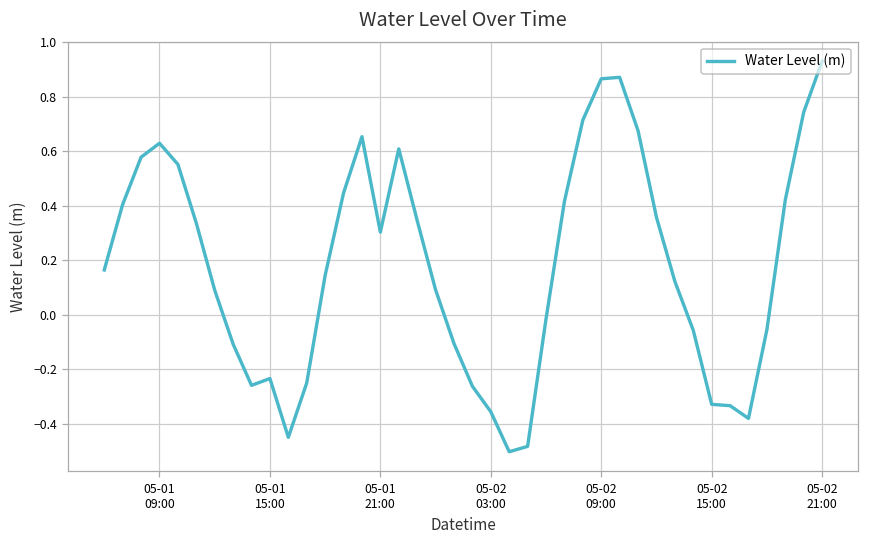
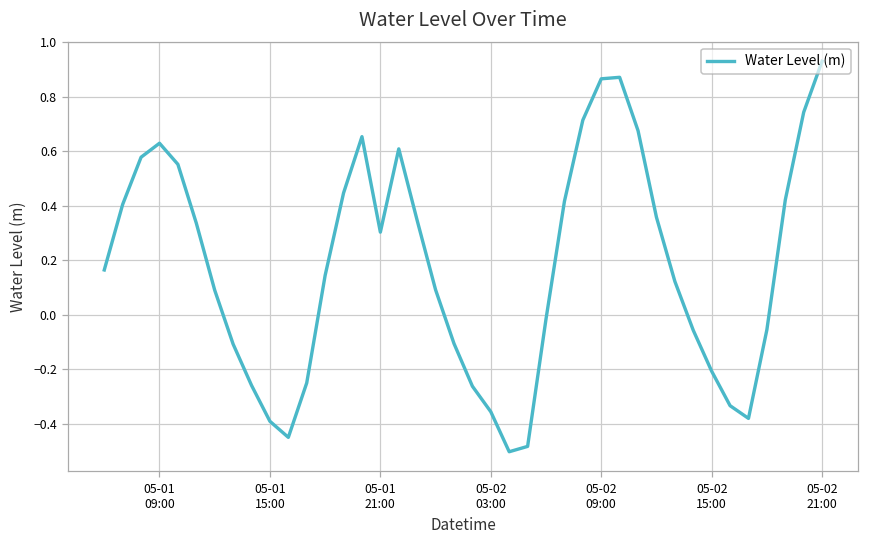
05-01 15:00: -0.23 -> -0.39
05-02 15:00: -0.33 -> -0.21
